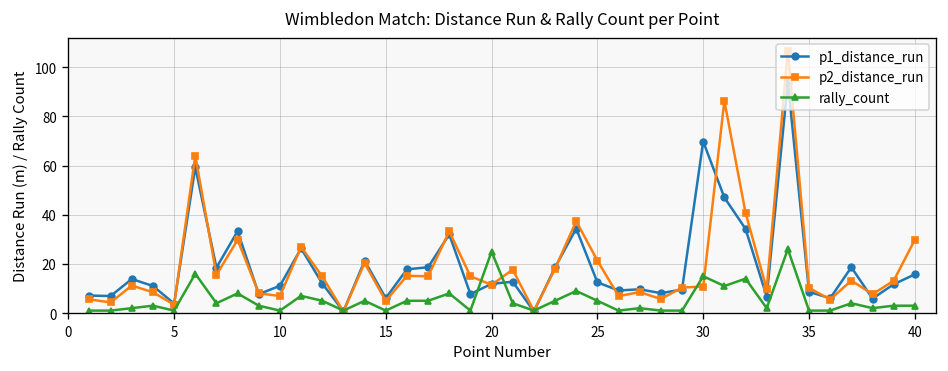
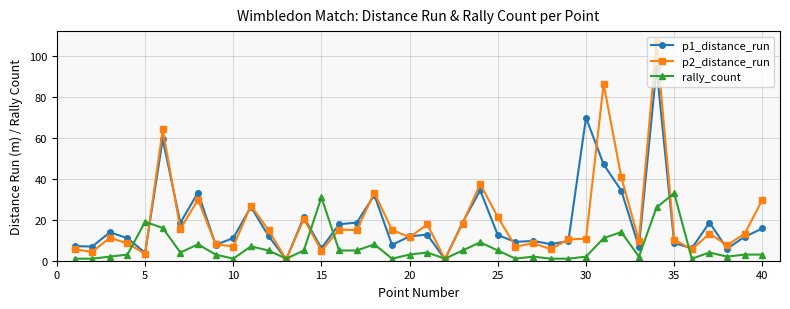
rally_count, 5: 1 -> 19
rally_count, 15: 1 -> 31
rally_count, 20: 25 -> 3
rally_count, 30: 15 -> 2
rally_count, 35: 1 -> 33
